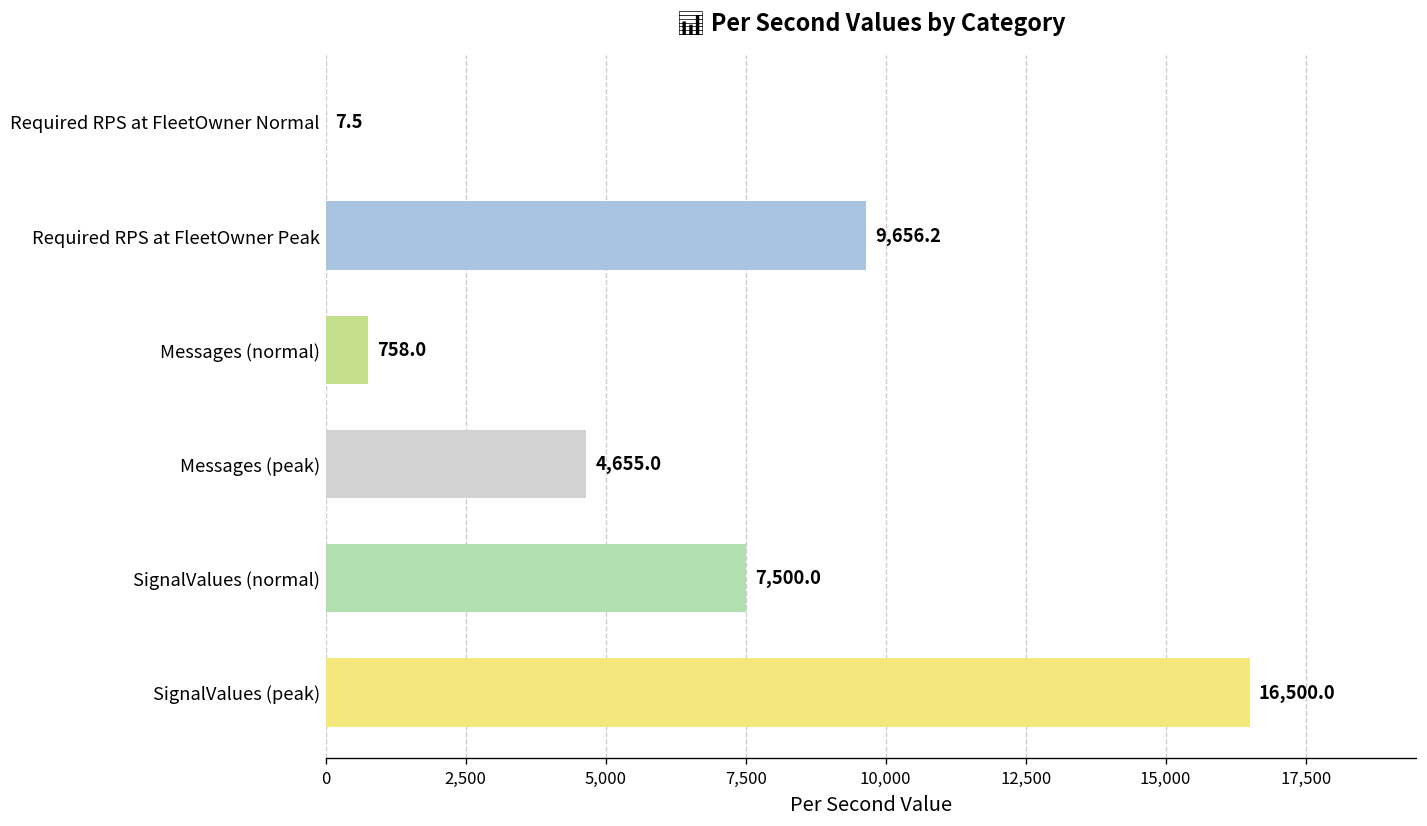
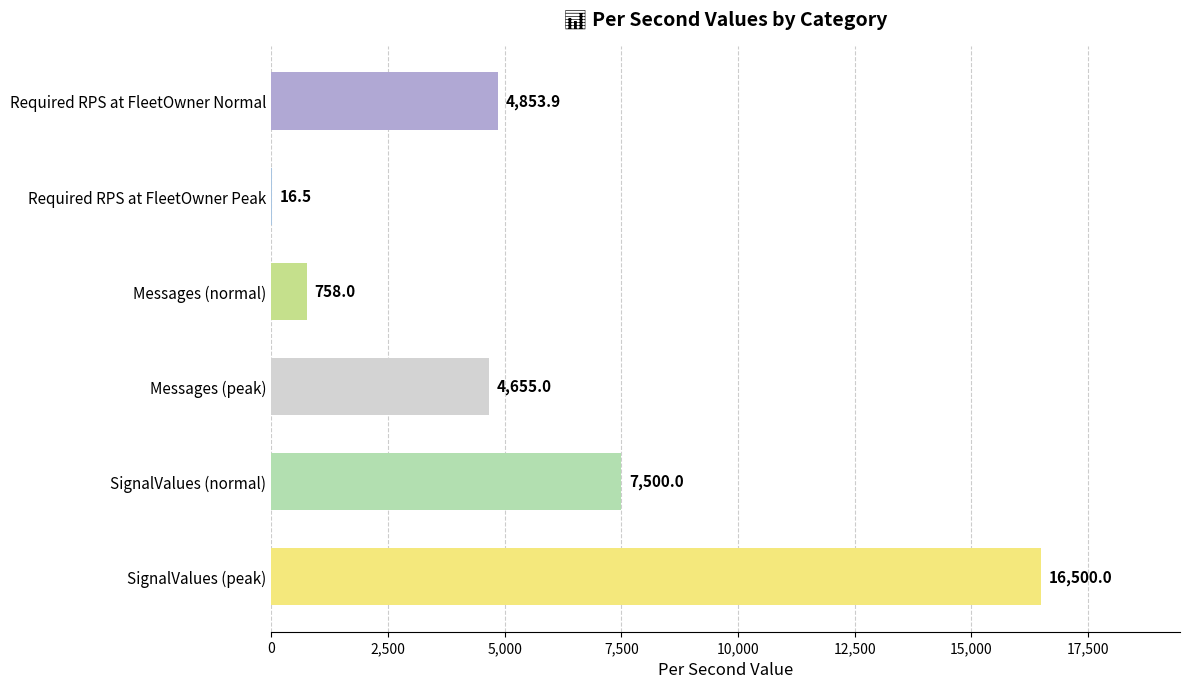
Required RPS at FleetOwner Normal: 7.5 -> 4,853.9
Required RPS at FleetOwner Peak: 9,656.2 -> 16.5
